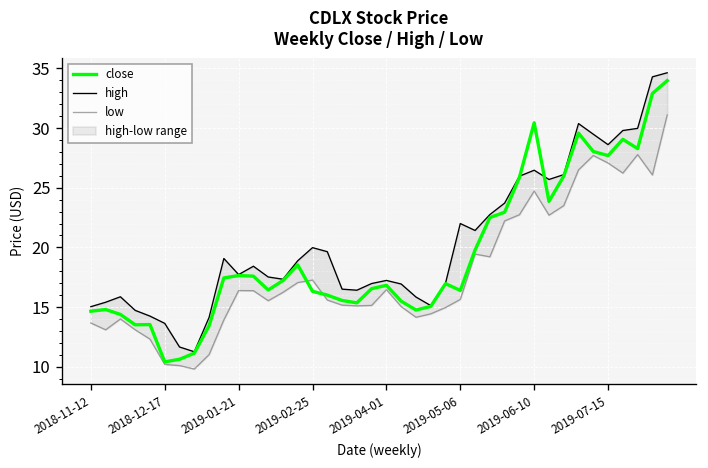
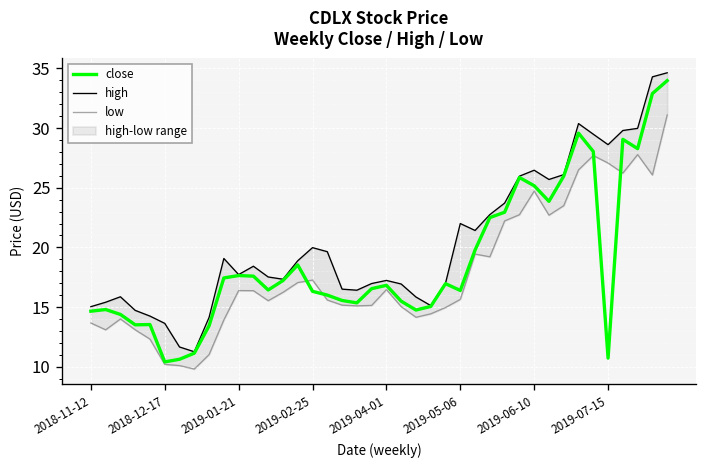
close, 2019-06-10: 30 -> 25
close, 2019-07-15: 28 -> 11
